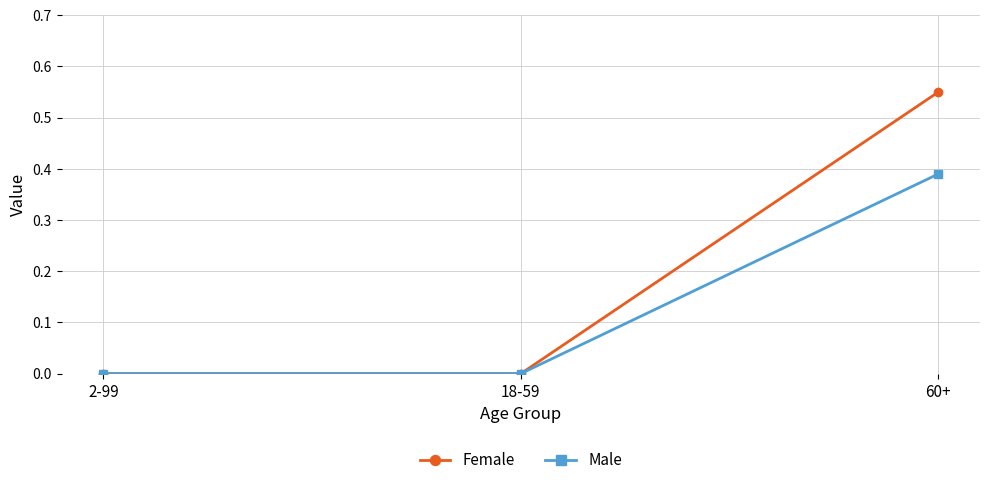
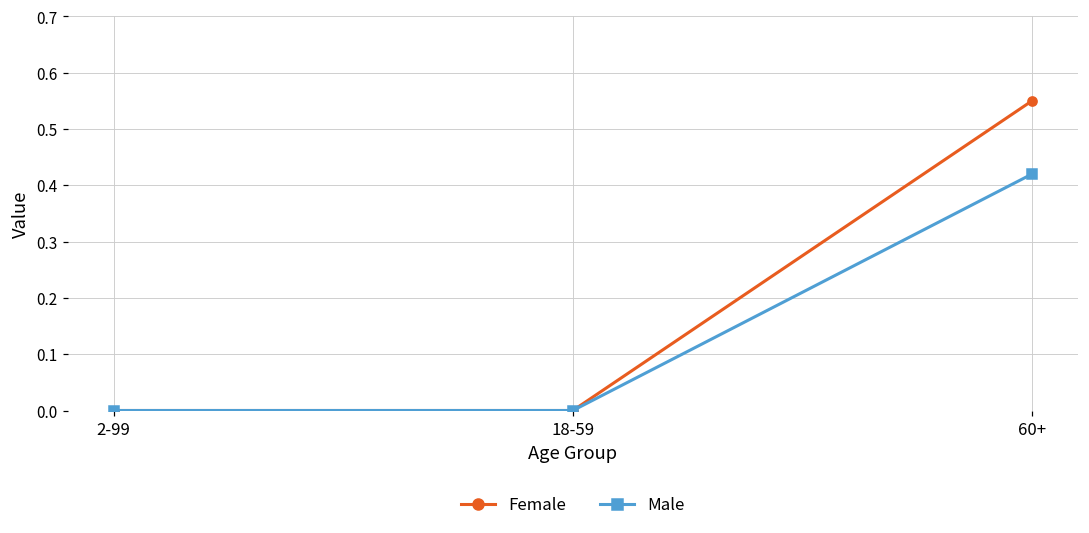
Male, 60+: 0.39 -> 0.42
